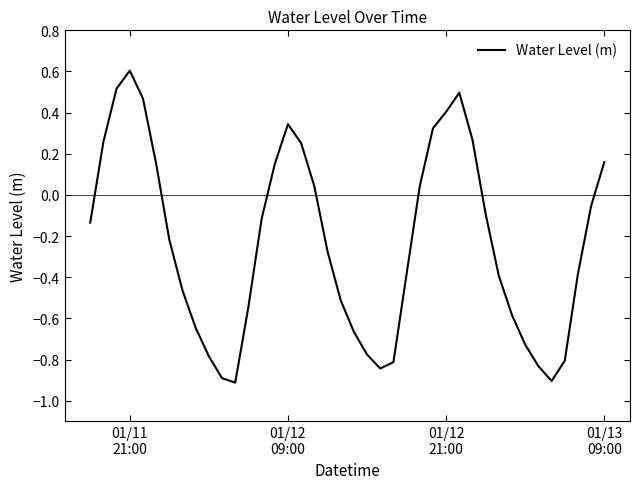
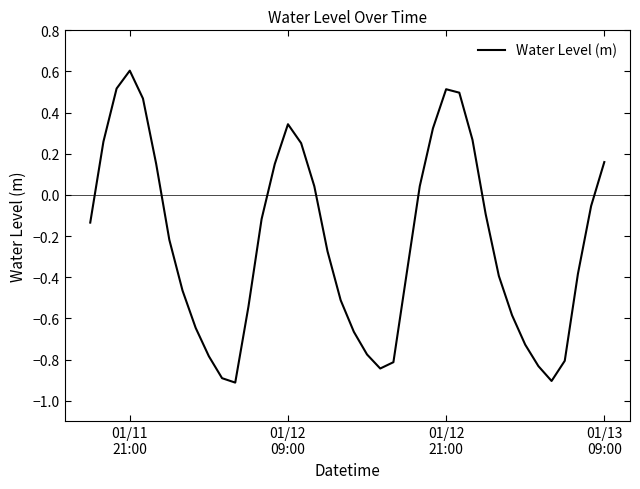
01/12 21:00: 0.40 -> 0.51
